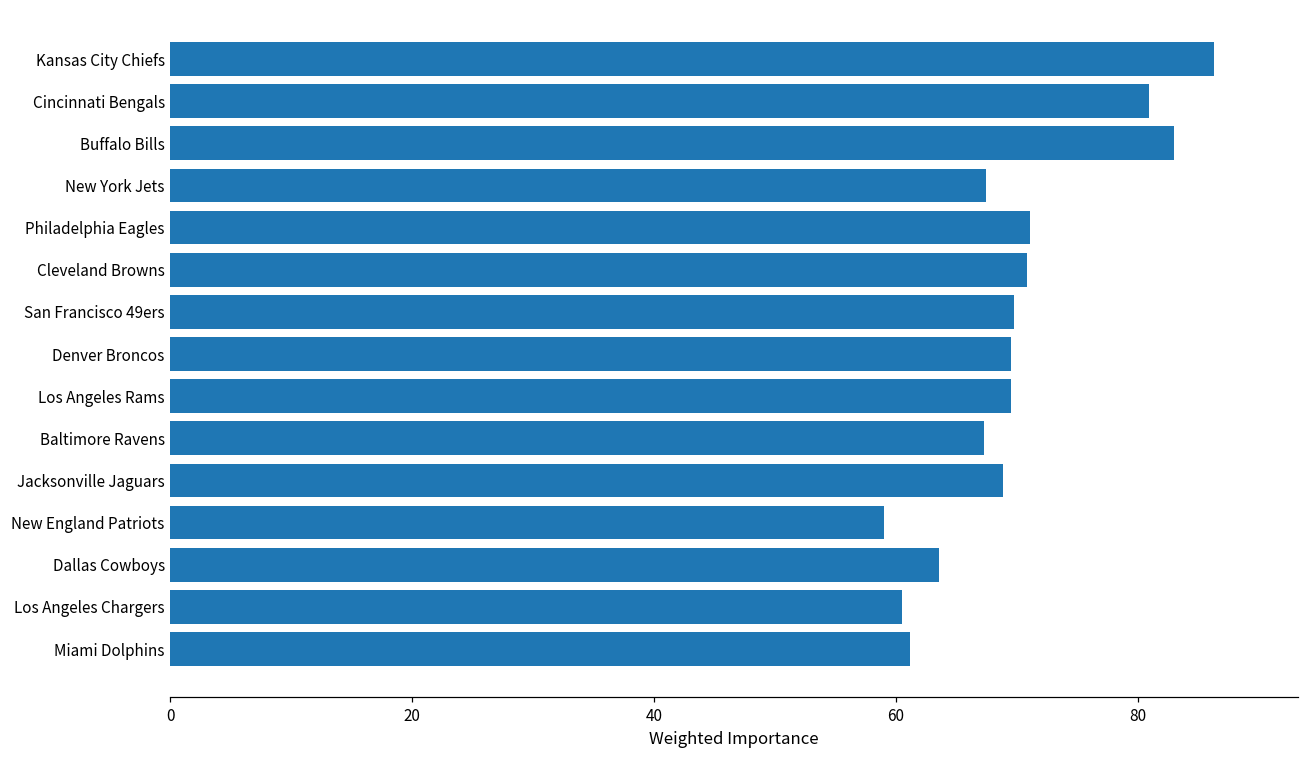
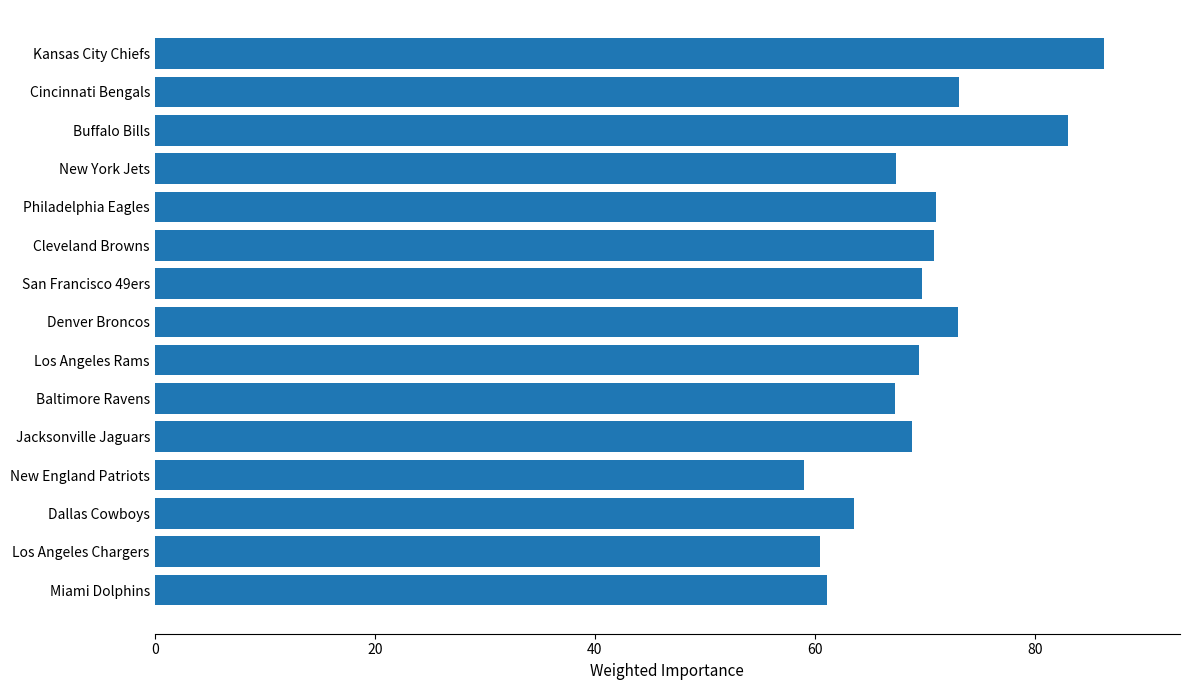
Cincinnati Bengals: 80.9 -> 73.1
Denver Broncos: 69.5 -> 73.0
